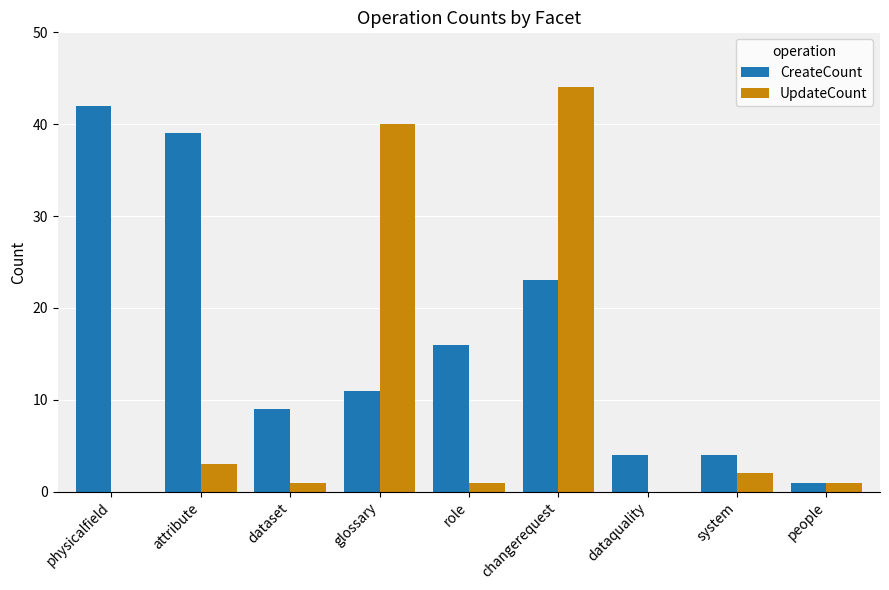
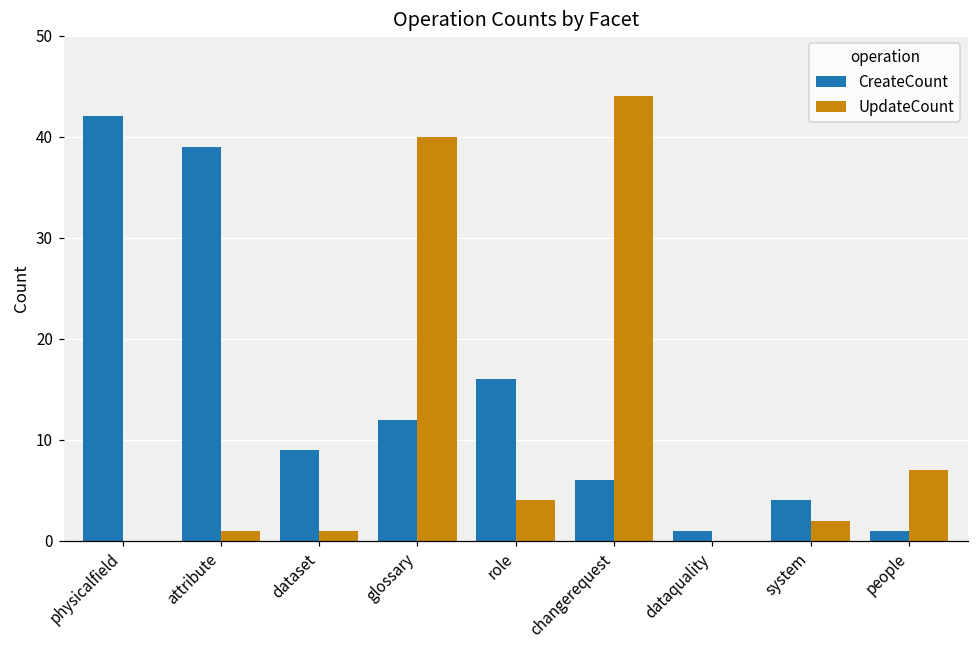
UpdateCount, attribute: 3 -> 1
CreateCount, glossary: 11 -> 12
UpdateCount, role: 1 -> 4
CreateCount, changerequest: 23 -> 6
CreateCount, dataquality: 4 -> 1
UpdateCount, people: 1 -> 7
